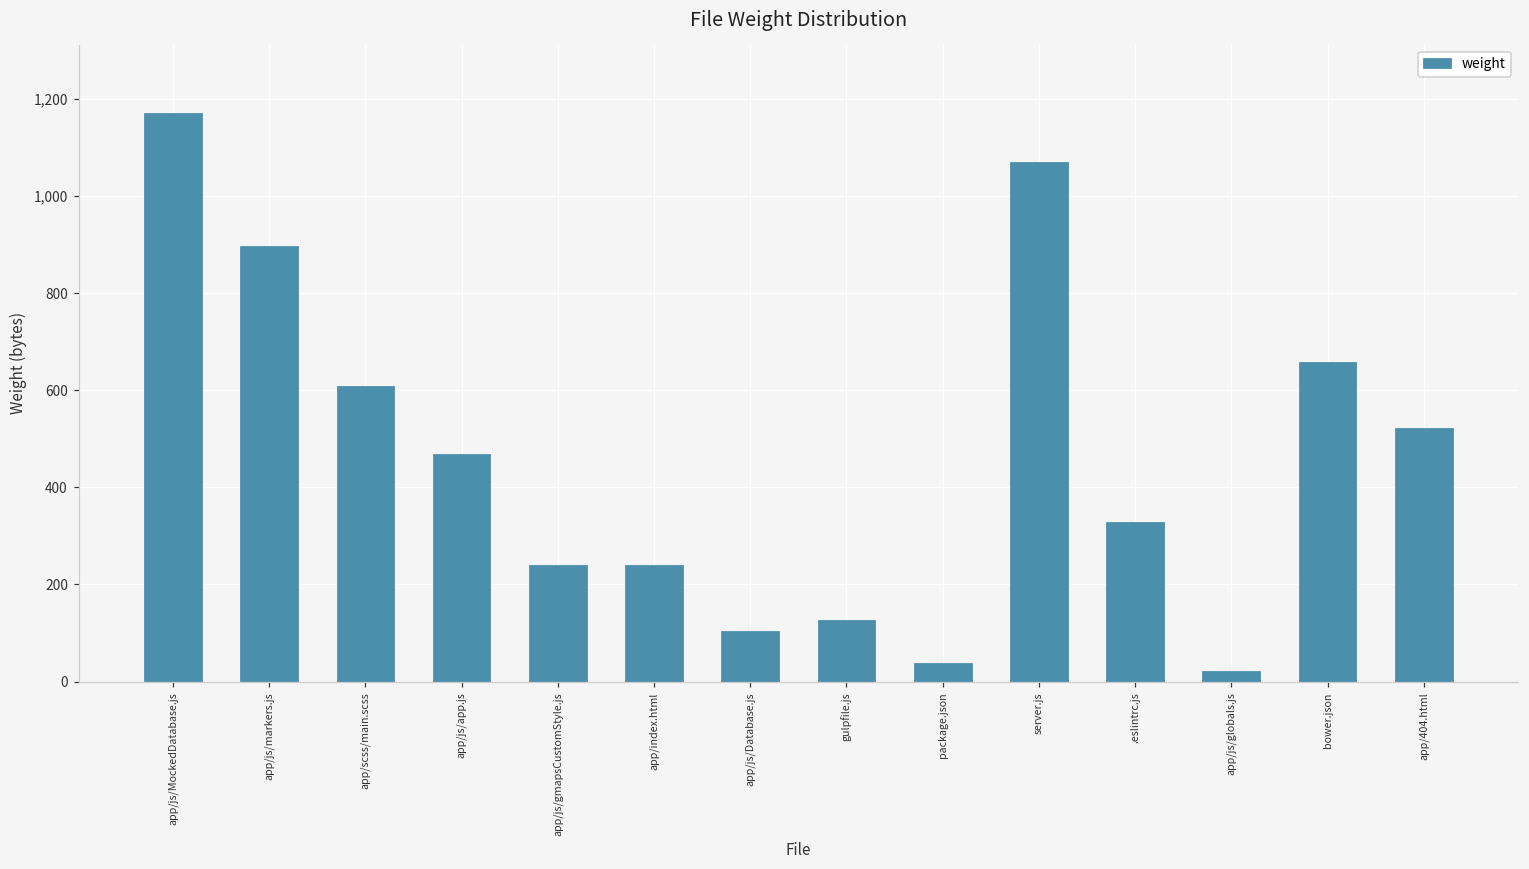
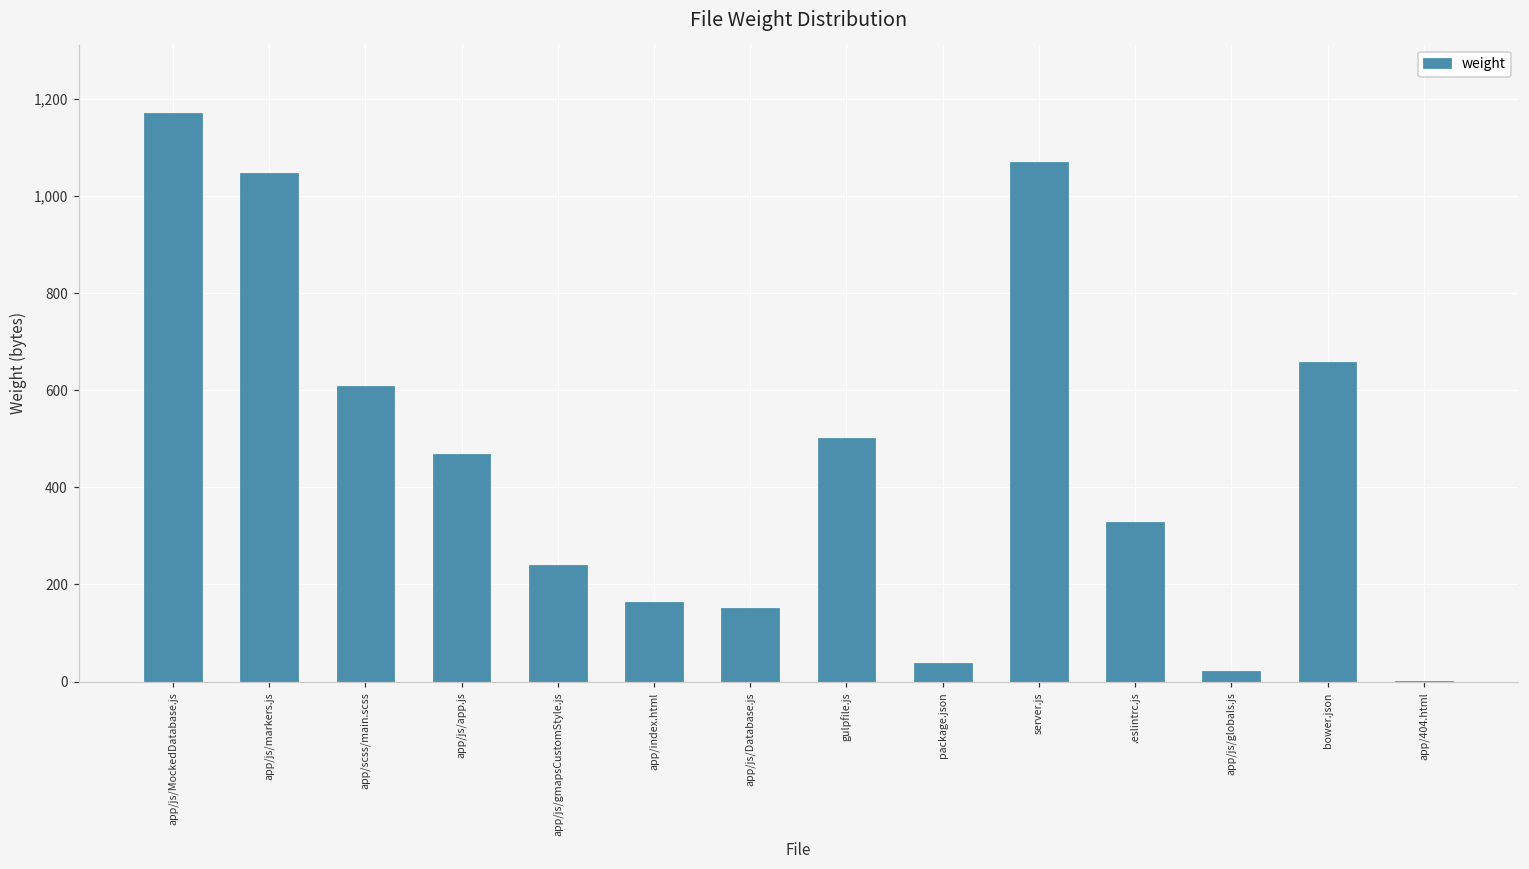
app/js/markers.js: 900 -> 1,050
app/index.html: 240 -> 160
app/js/Database.js: 110 -> 150
gulpfile.js: 130 -> 500
app/404.html: 520 -> 0
